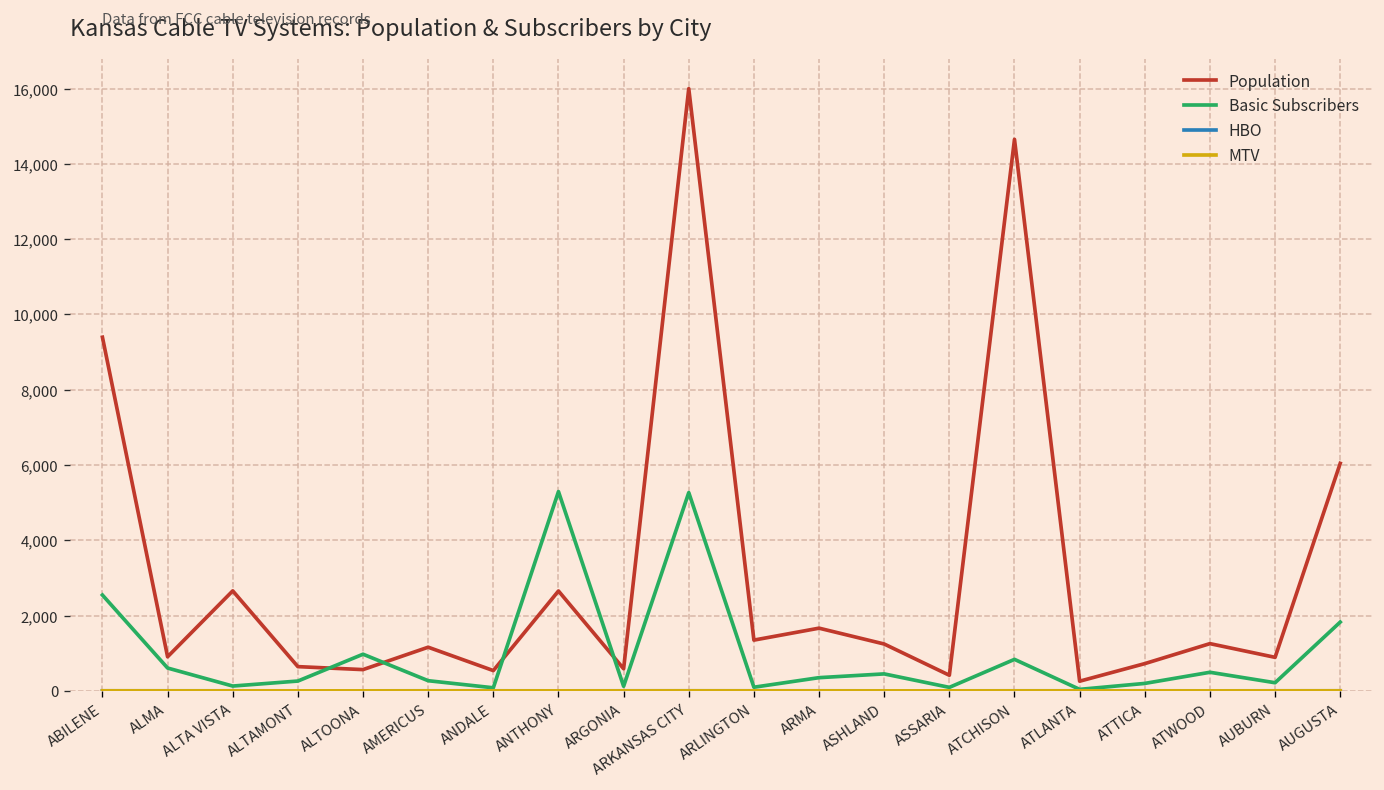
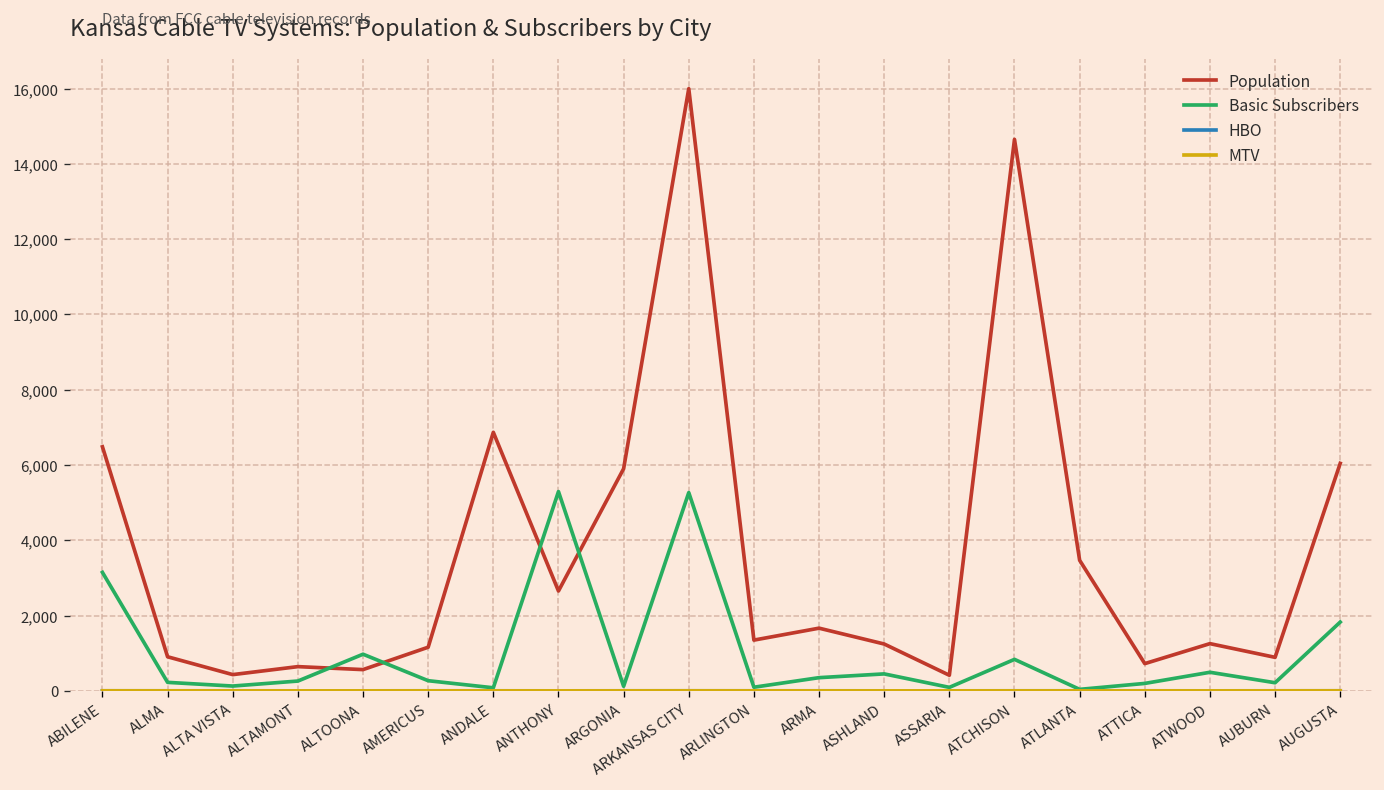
Population, ABILENE: 9,400 -> 6,500
Basic Subscribers, ABILENE: 2,500 -> 3,100
Basic Subscribers, ALMA: 600 -> 200
Population, ALTA VISTA: 2,700 -> 400
Population, ANDALE: 500 -> 6,900
Population, ARGONIA: 600 -> 5,900
Population, ATLANTA: 300 -> 3,500
